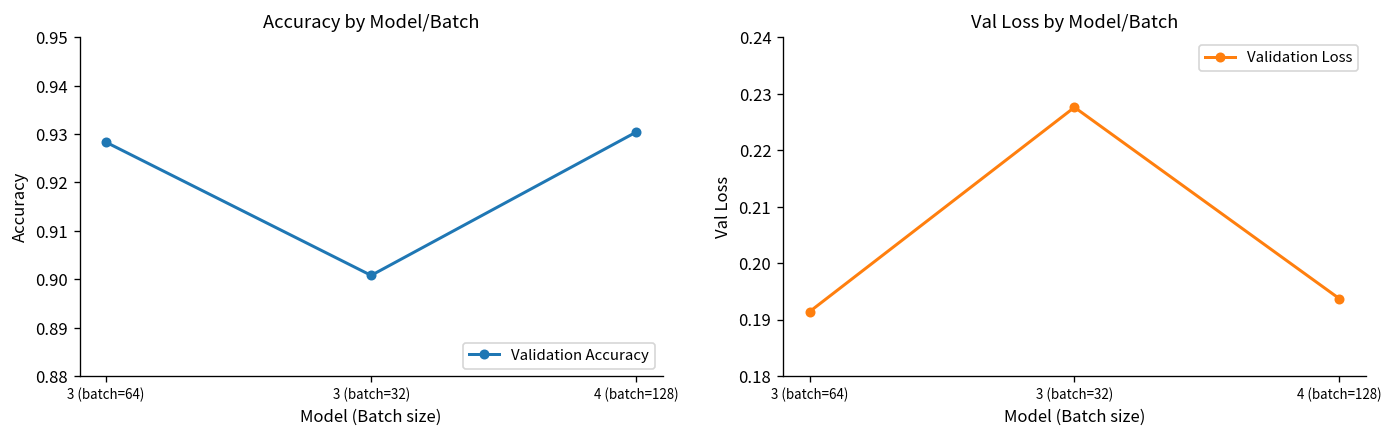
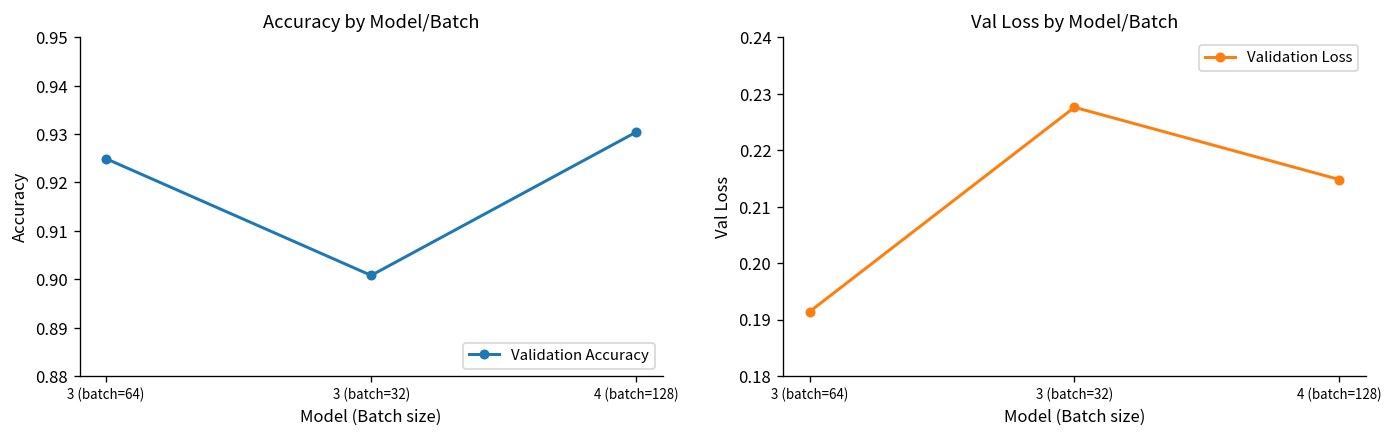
Accuracy by Model/Batch, 3 (batch=64): 0.928 -> 0.925
Val Loss by Model/Batch, 4 (batch=128): 0.194 -> 0.215
